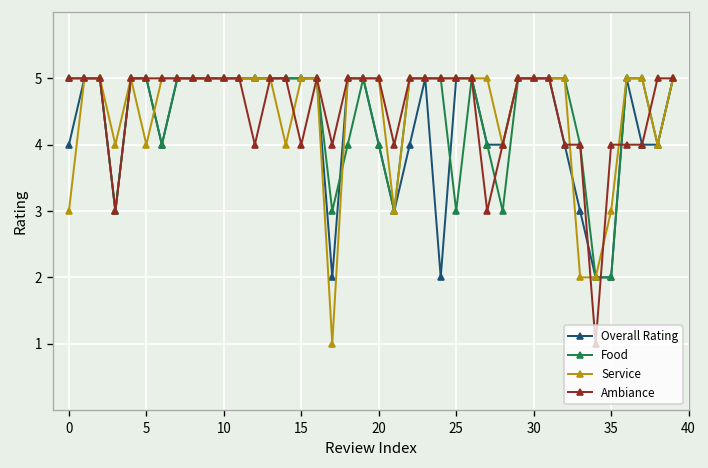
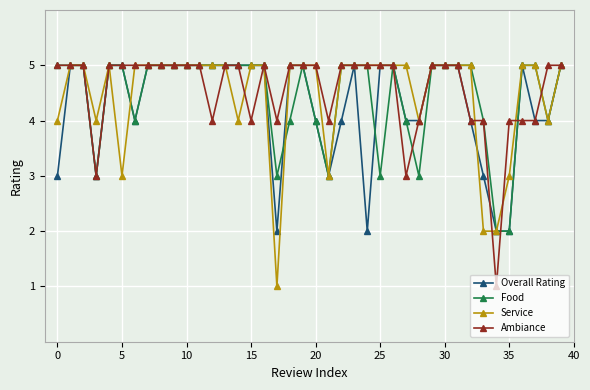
Overall Rating, 0: 4 -> 3
Service, 0: 3 -> 4
Service, 5: 4 -> 3
